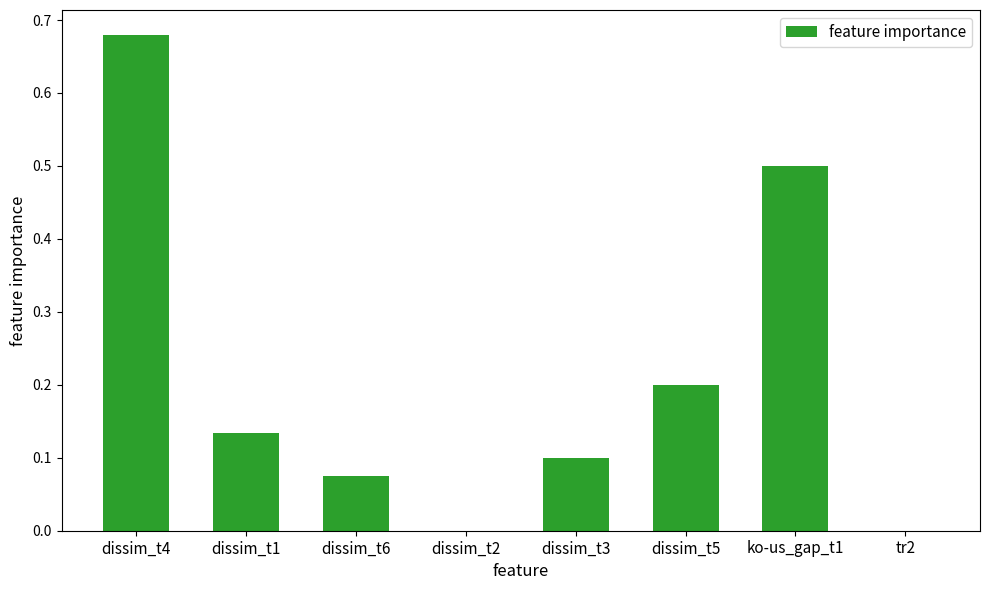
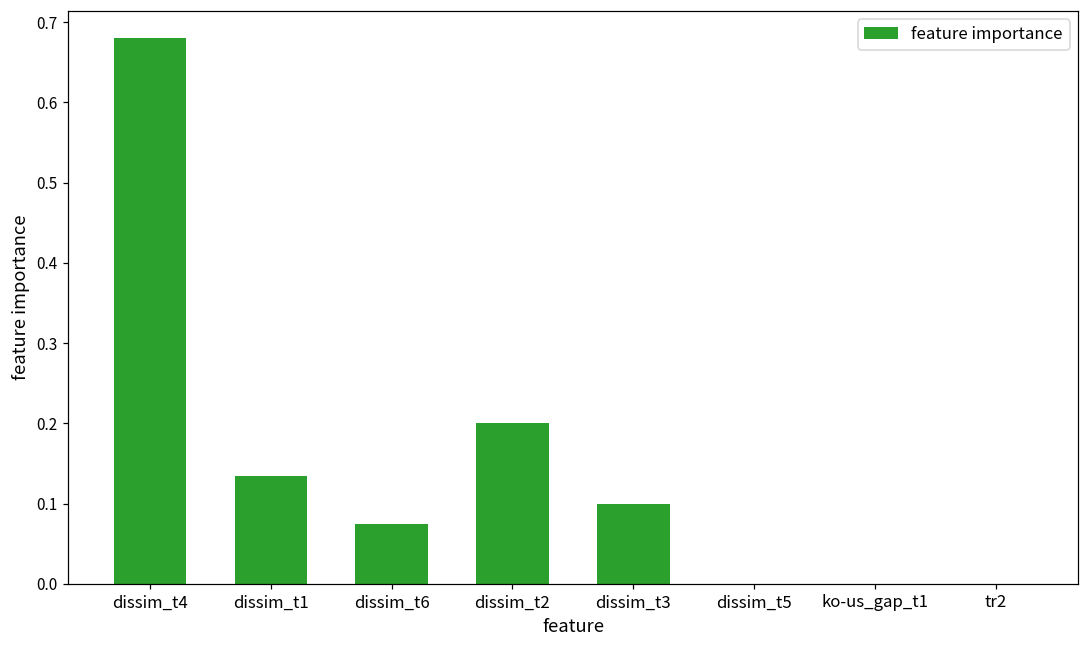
dissim_t2: 0.0 -> 0.2
dissim_t5: 0.2 -> 0.0
ko-us_gap_t1: 0.5 -> 0.0
